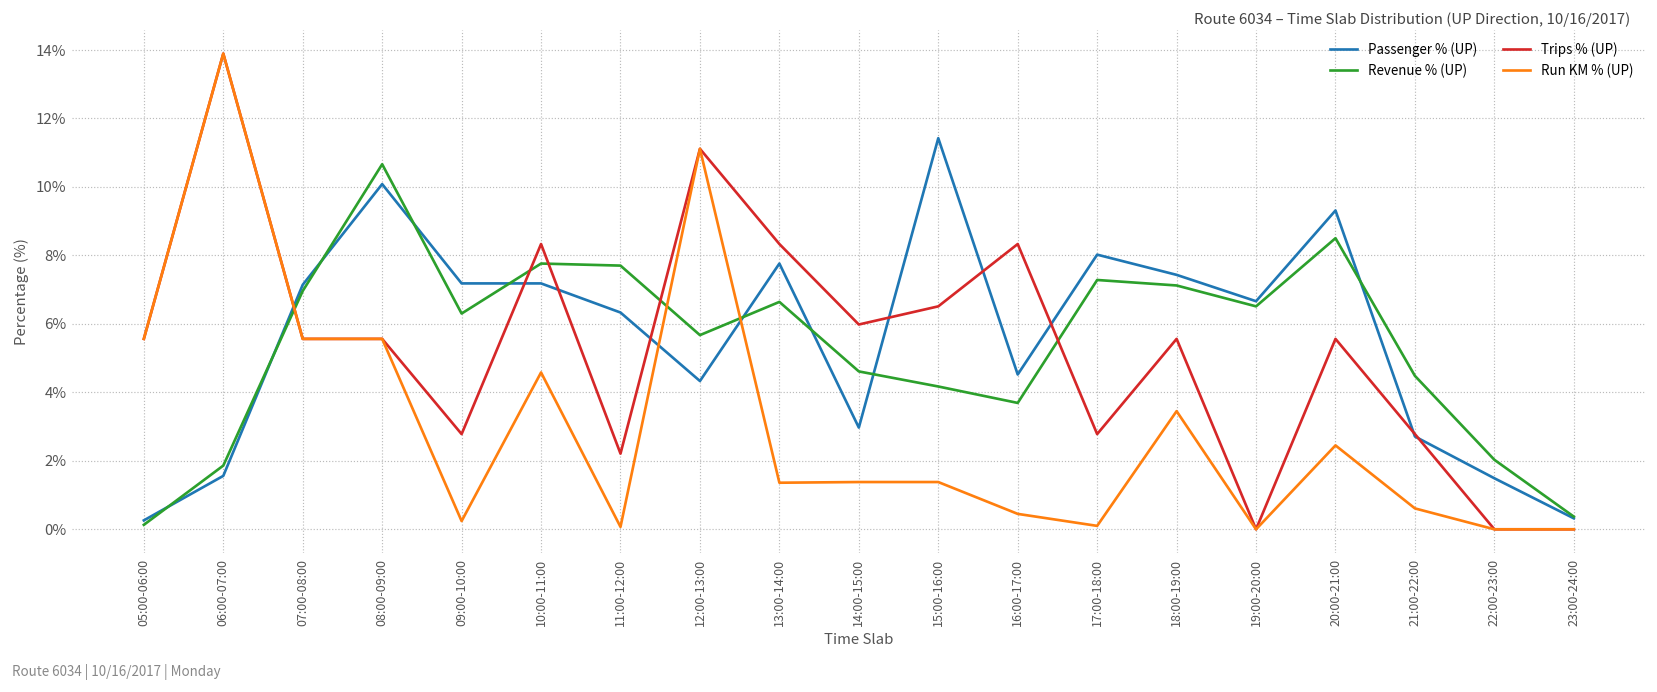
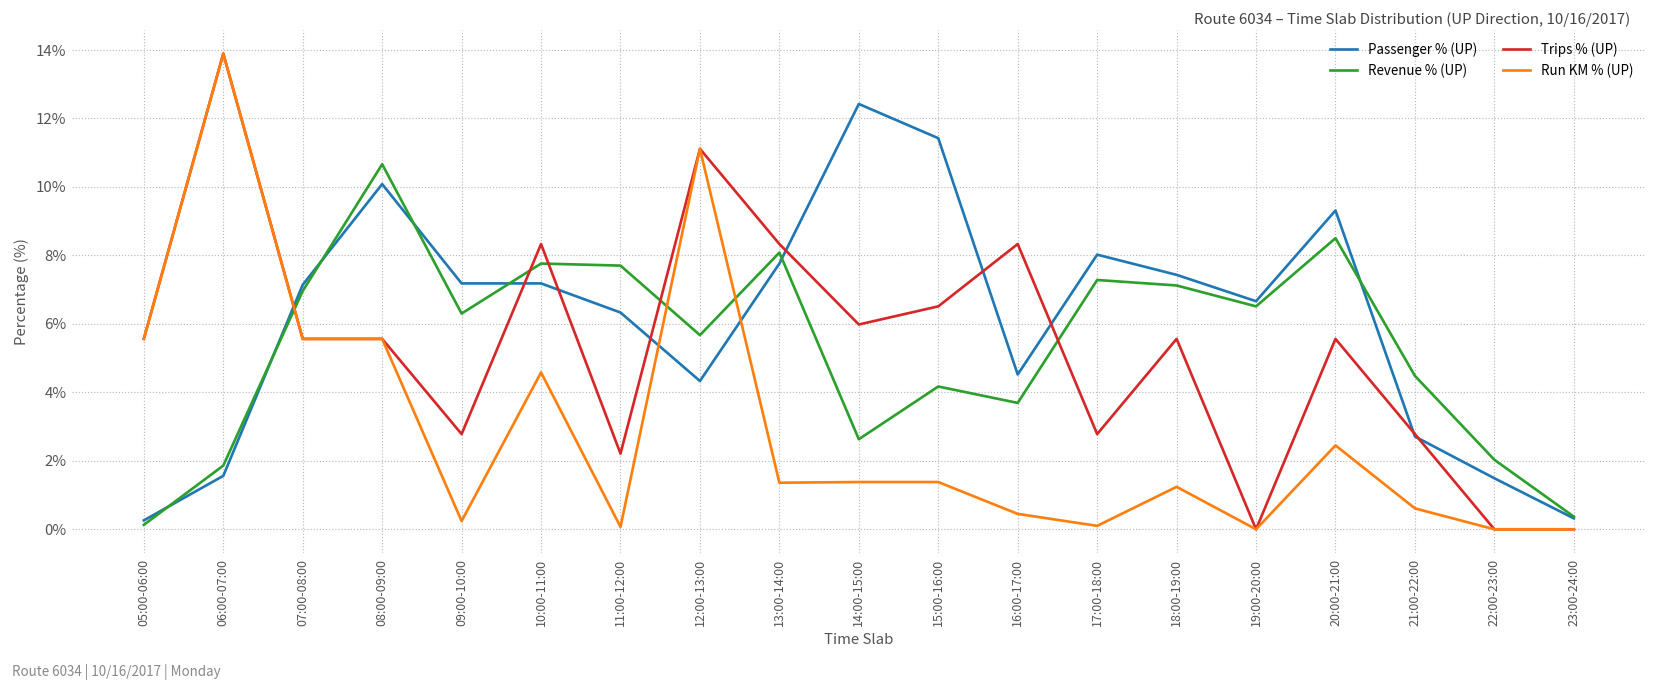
Revenue % (UP), 13:00-14:00: 6.6% -> 8.1%
Passenger % (UP), 14:00-15:00: 3.0% -> 12.4%
Revenue % (UP), 14:00-15:00: 4.6% -> 2.6%
Run KM % (UP), 18:00-19:00: 3.5% -> 1.2%
